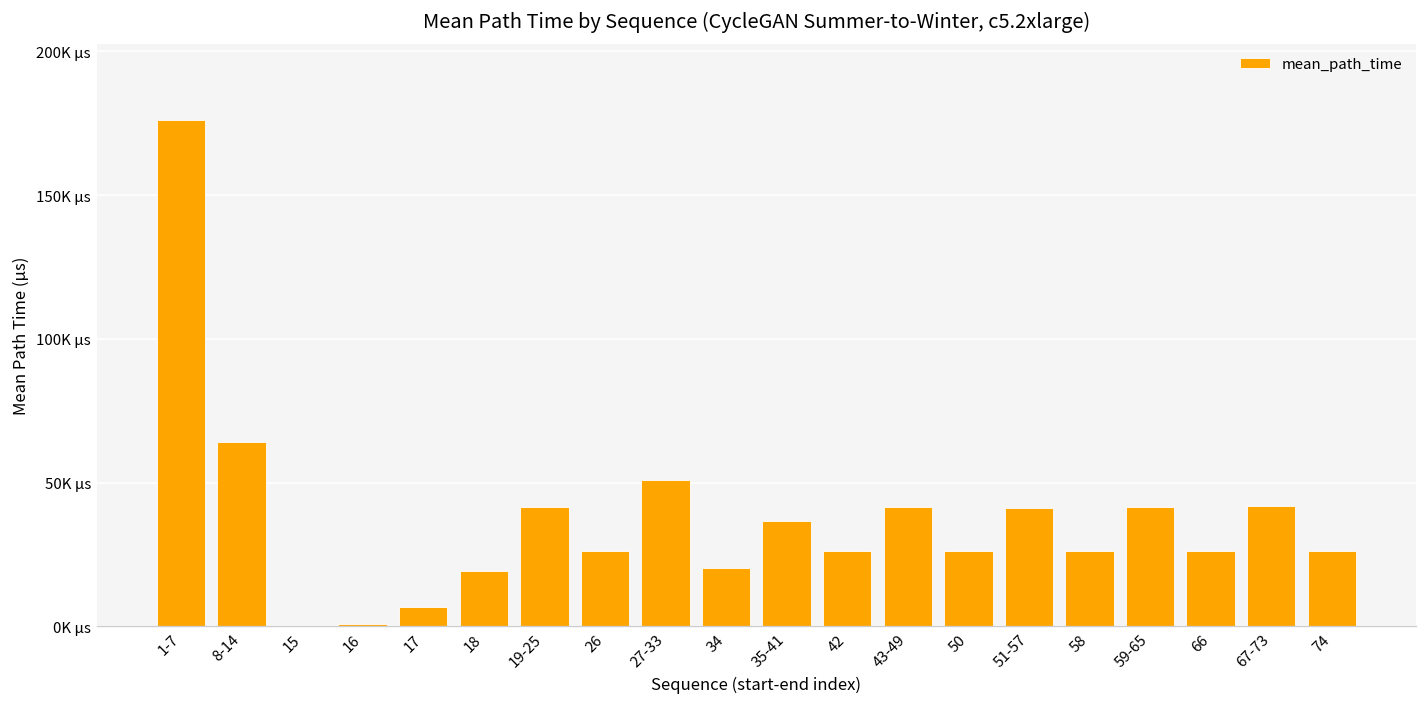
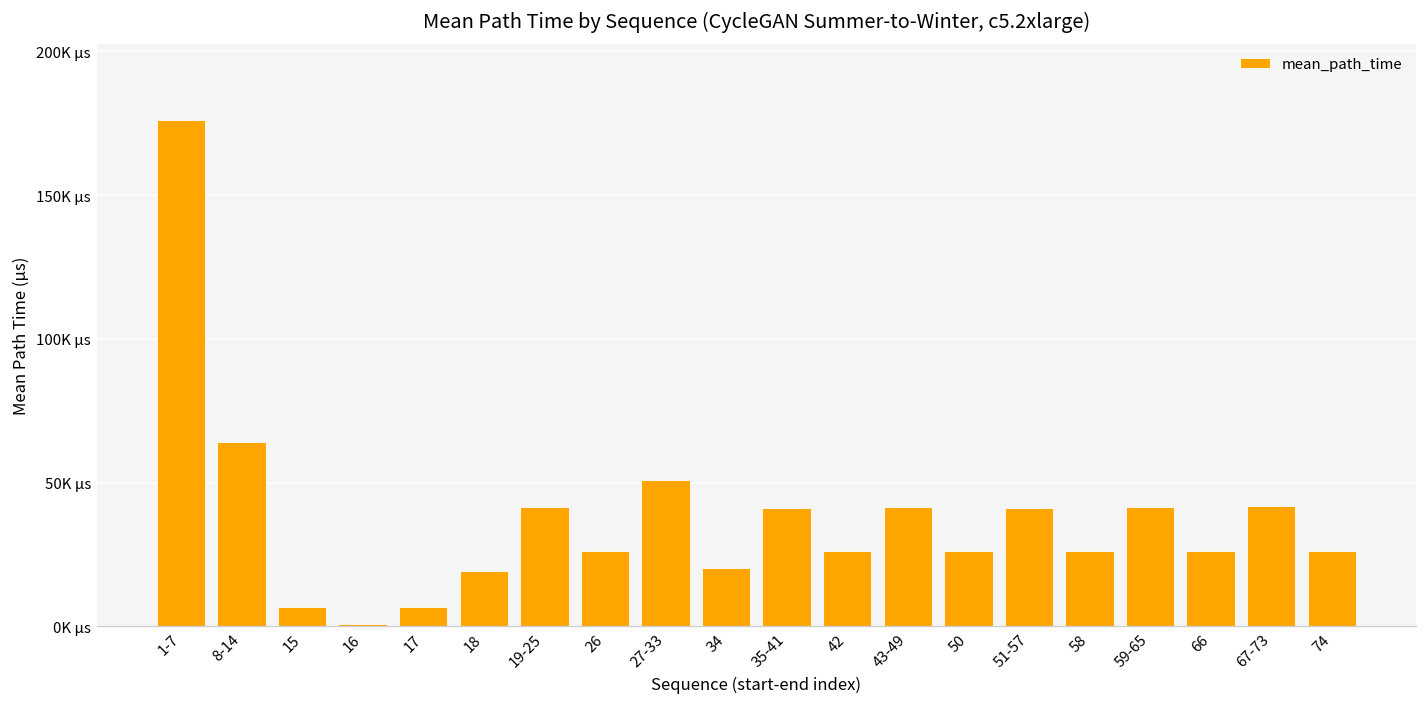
15: 0K µs -> 7K µs
35-41: 36K µs -> 41K µs
